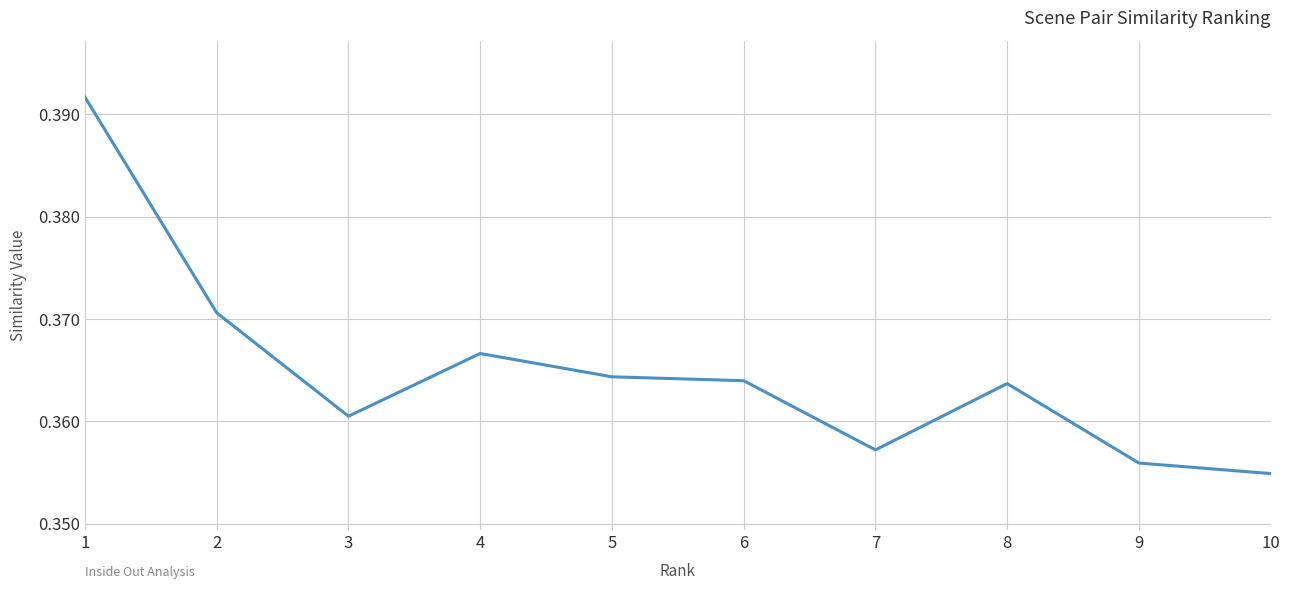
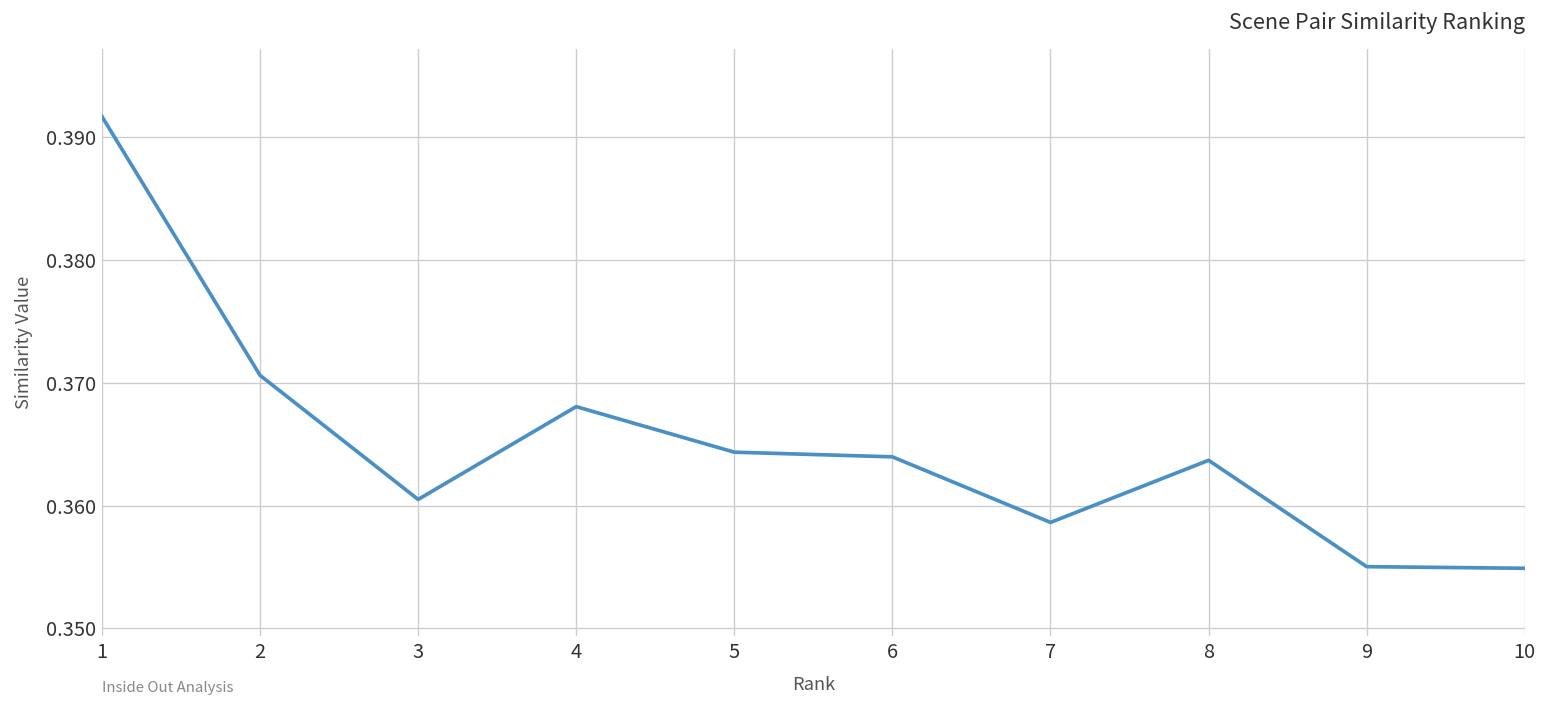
4: 0.3666 -> 0.3681
7: 0.3572 -> 0.3586
9: 0.3559 -> 0.3550
